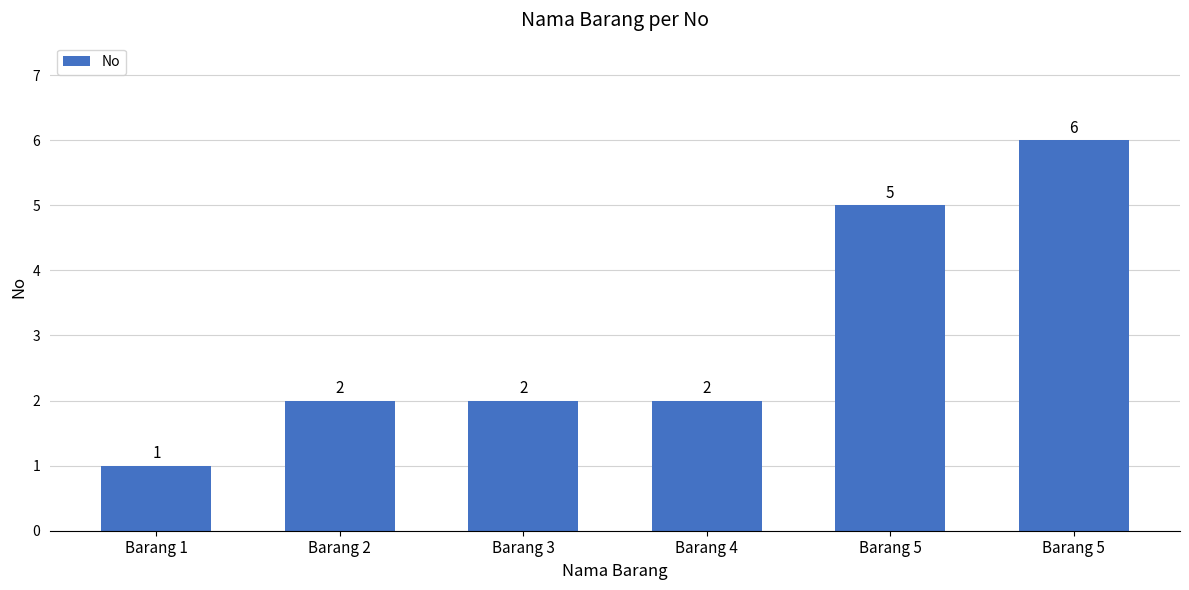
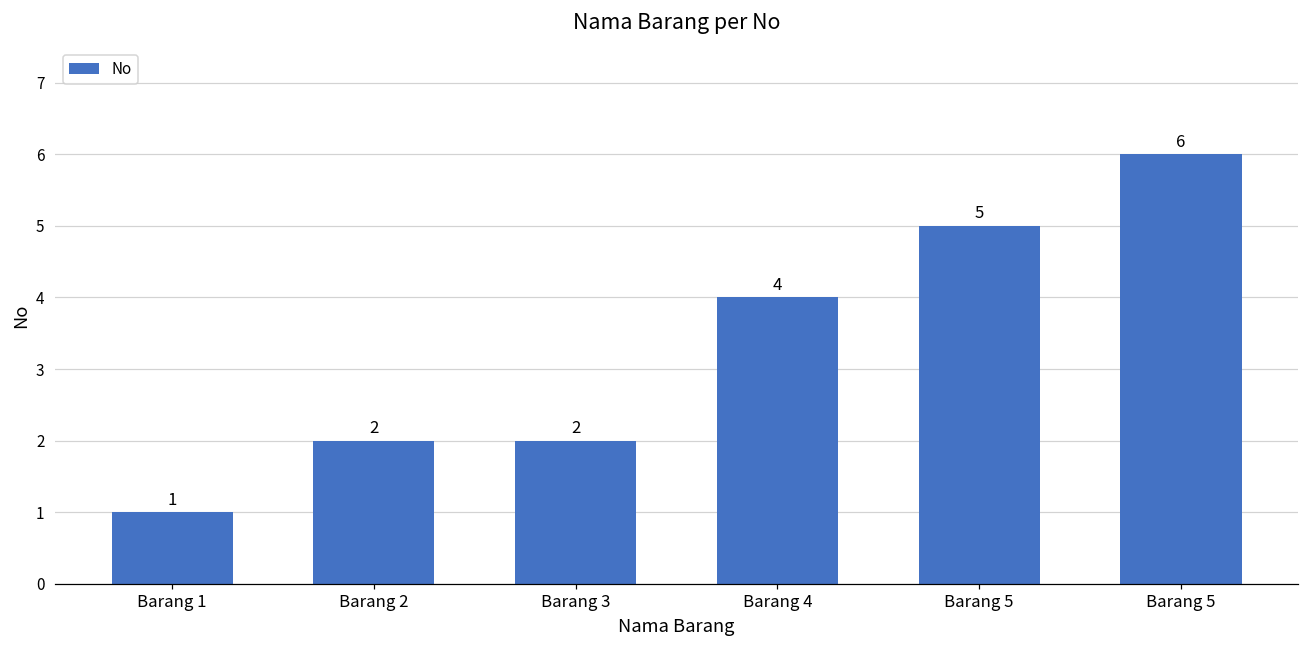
Barang 4: 2 -> 4
